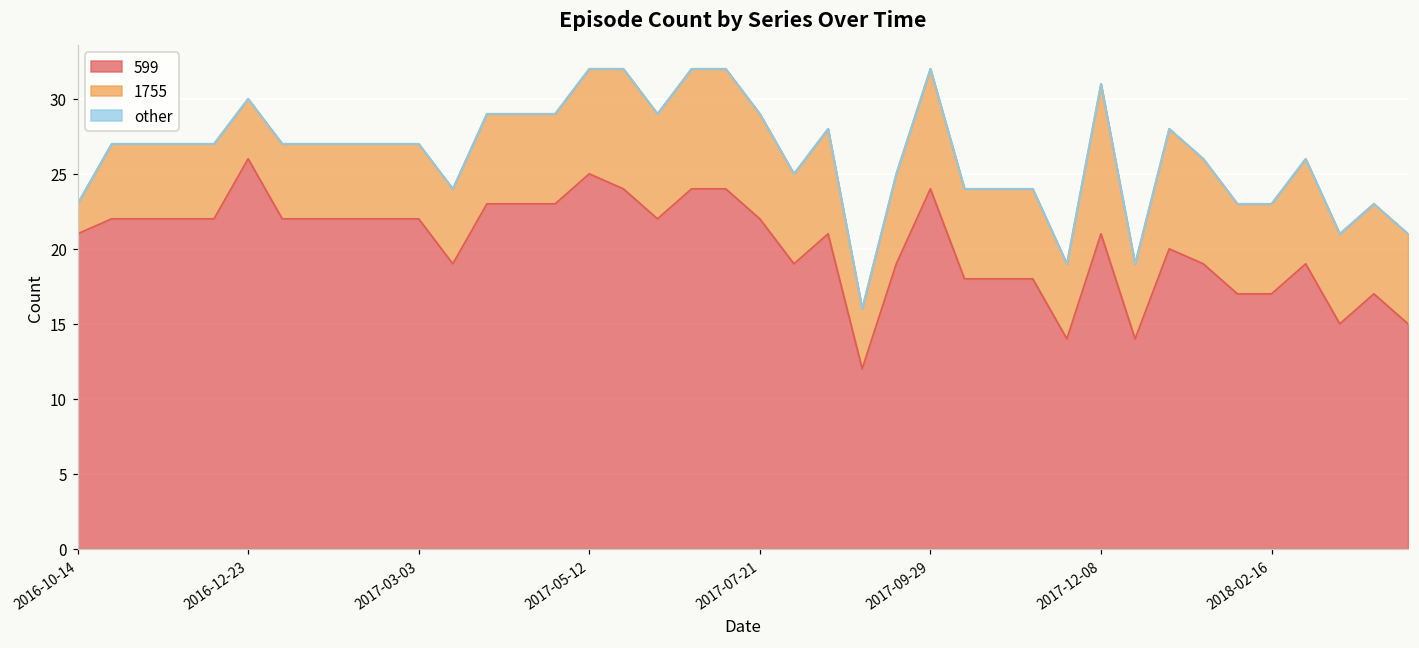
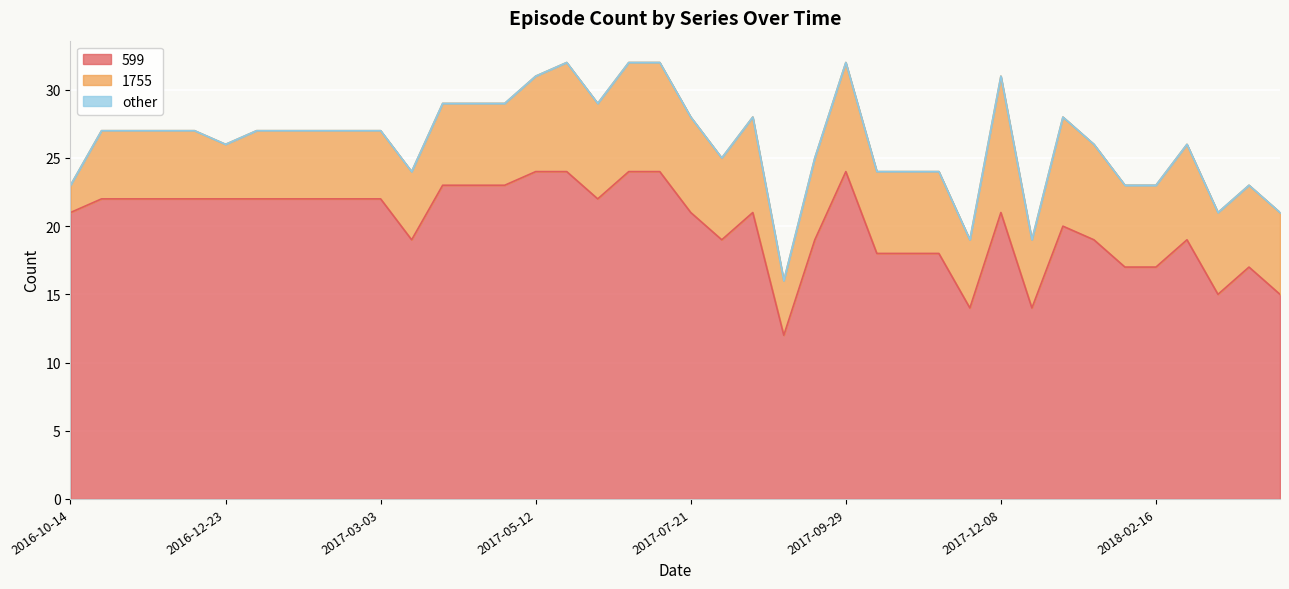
599, 2016-12-23: 26 -> 22
599, 2017-05-12: 25 -> 24
599, 2017-07-21: 22 -> 21
